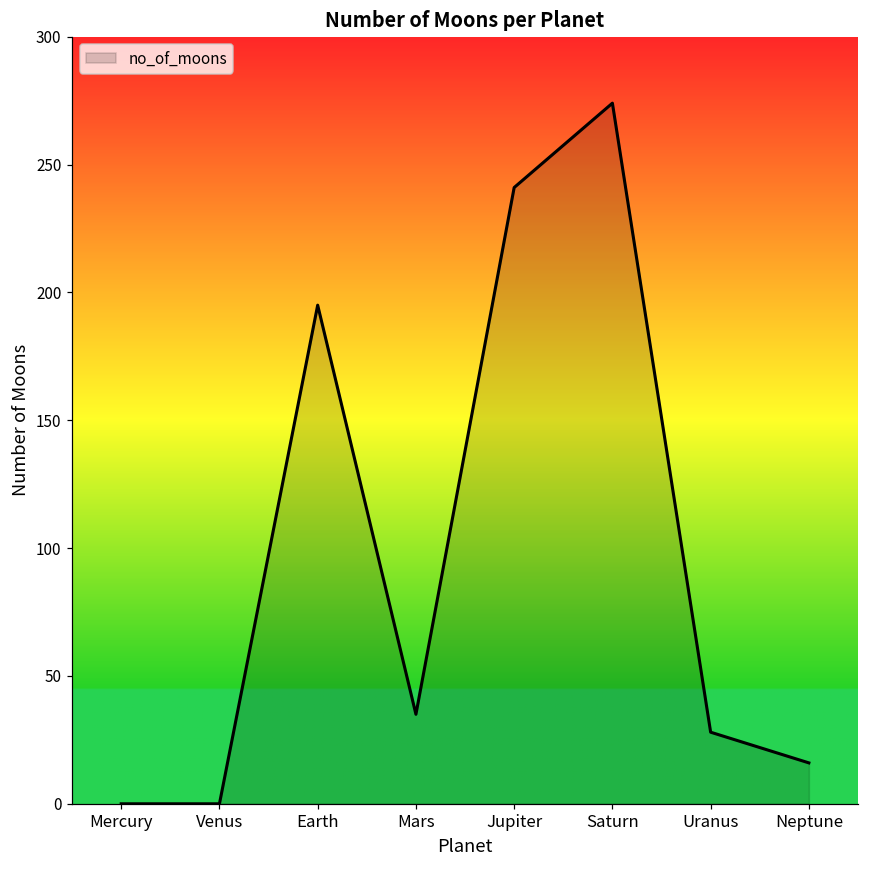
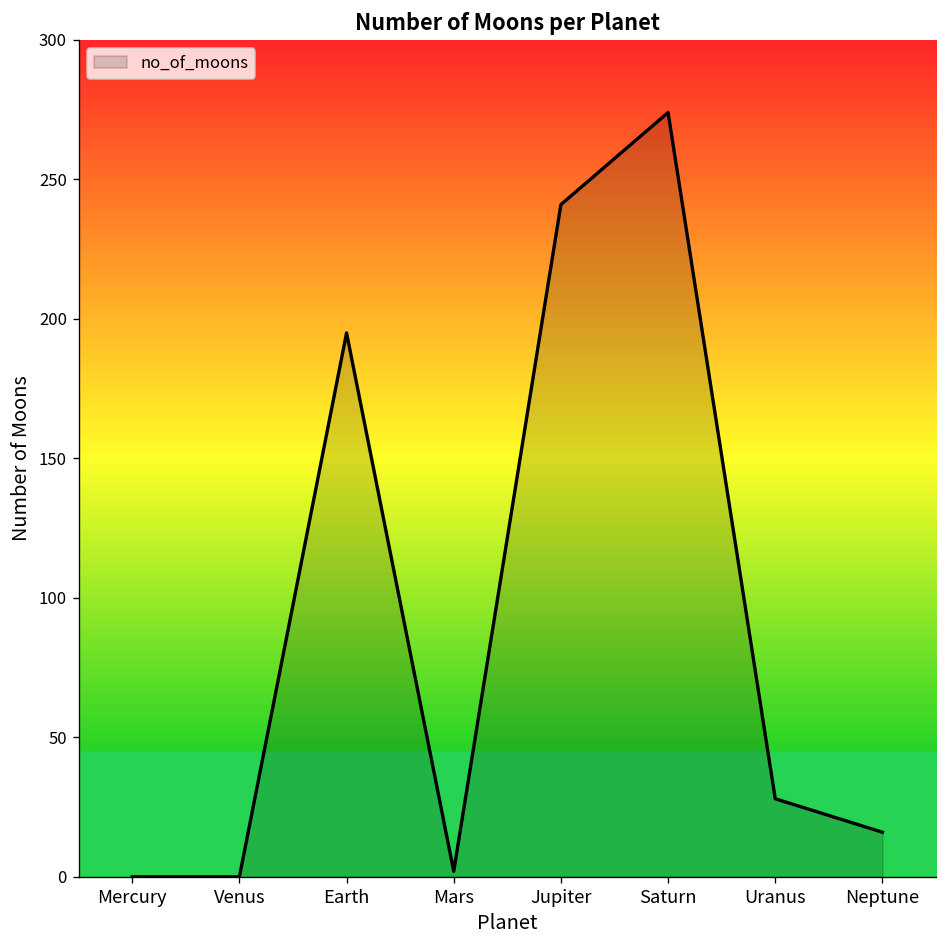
Mars: 35 -> 2
